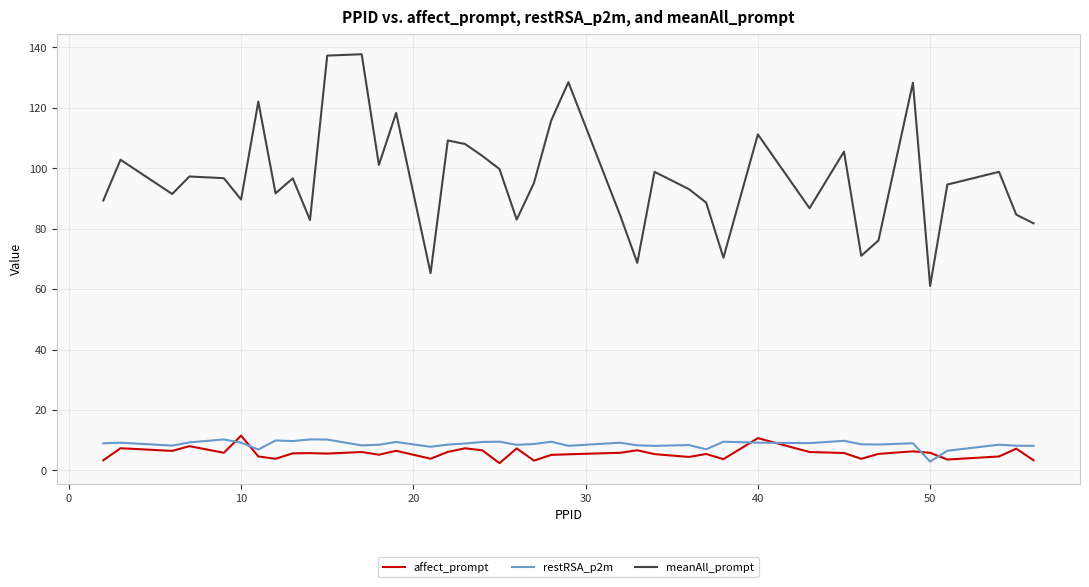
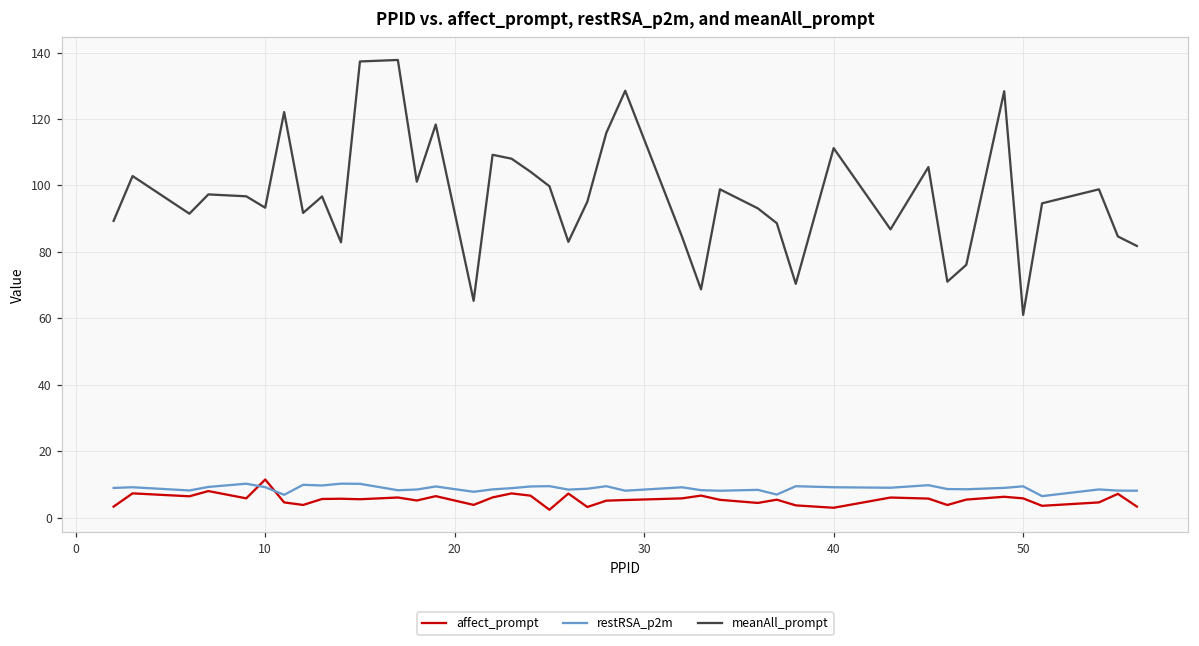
meanAll_prompt, 10: 90 -> 93
affect_prompt, 40: 11 -> 3
restRSA_p2m, 50: 3 -> 9
